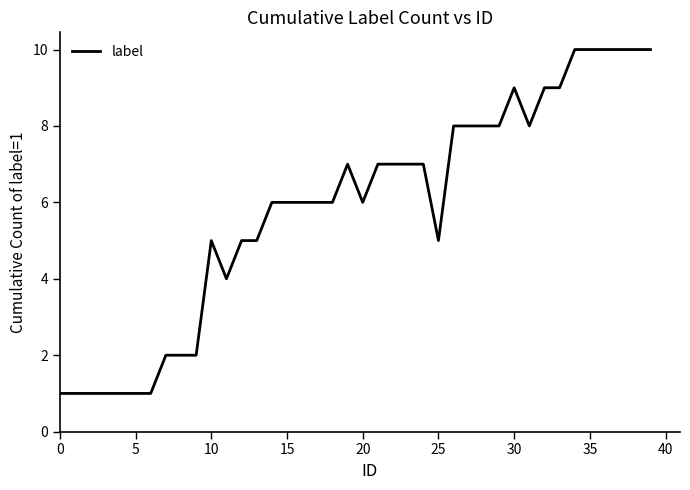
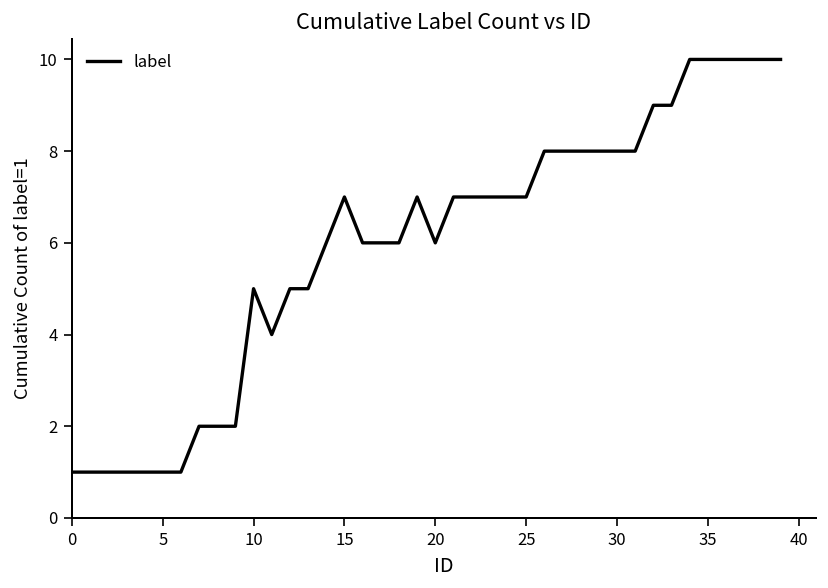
15: 6 -> 7
25: 5 -> 7
30: 9 -> 8
